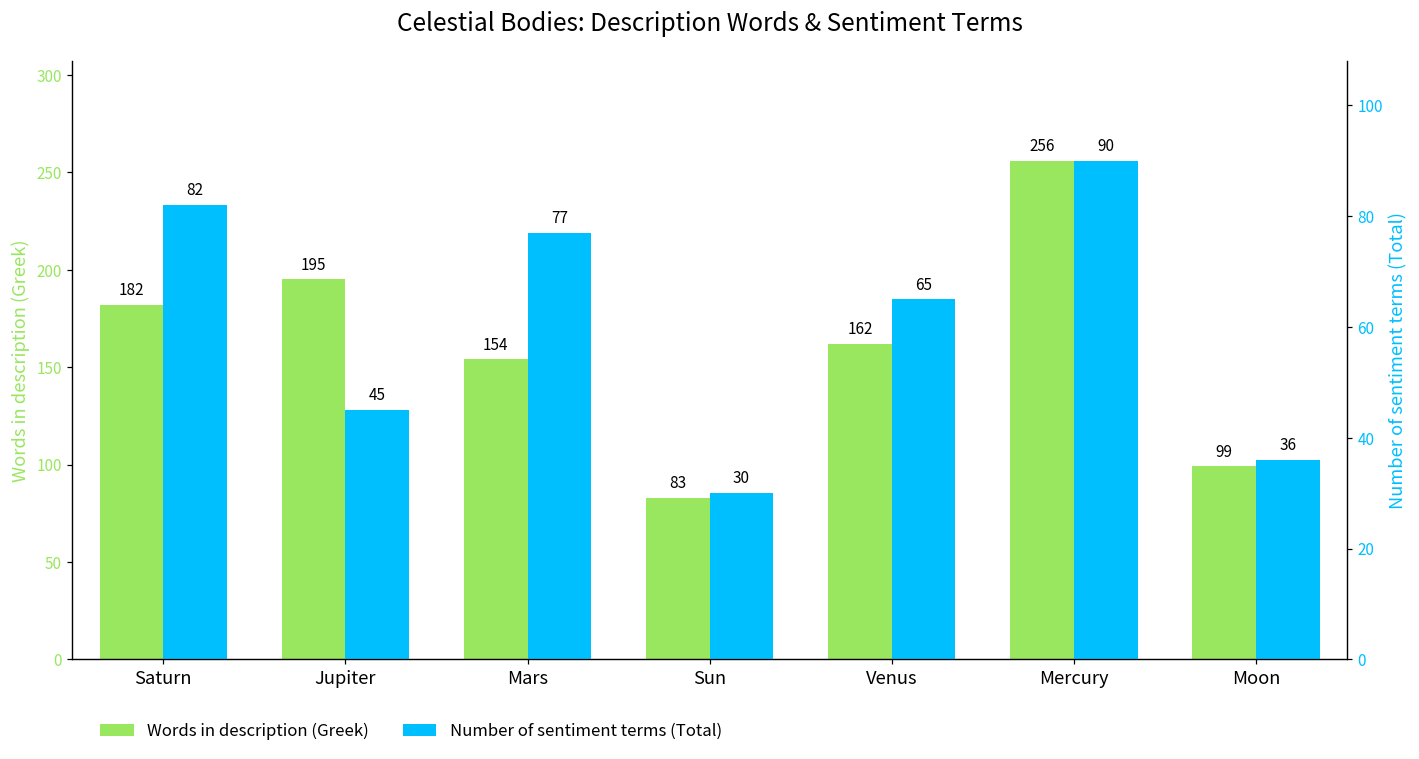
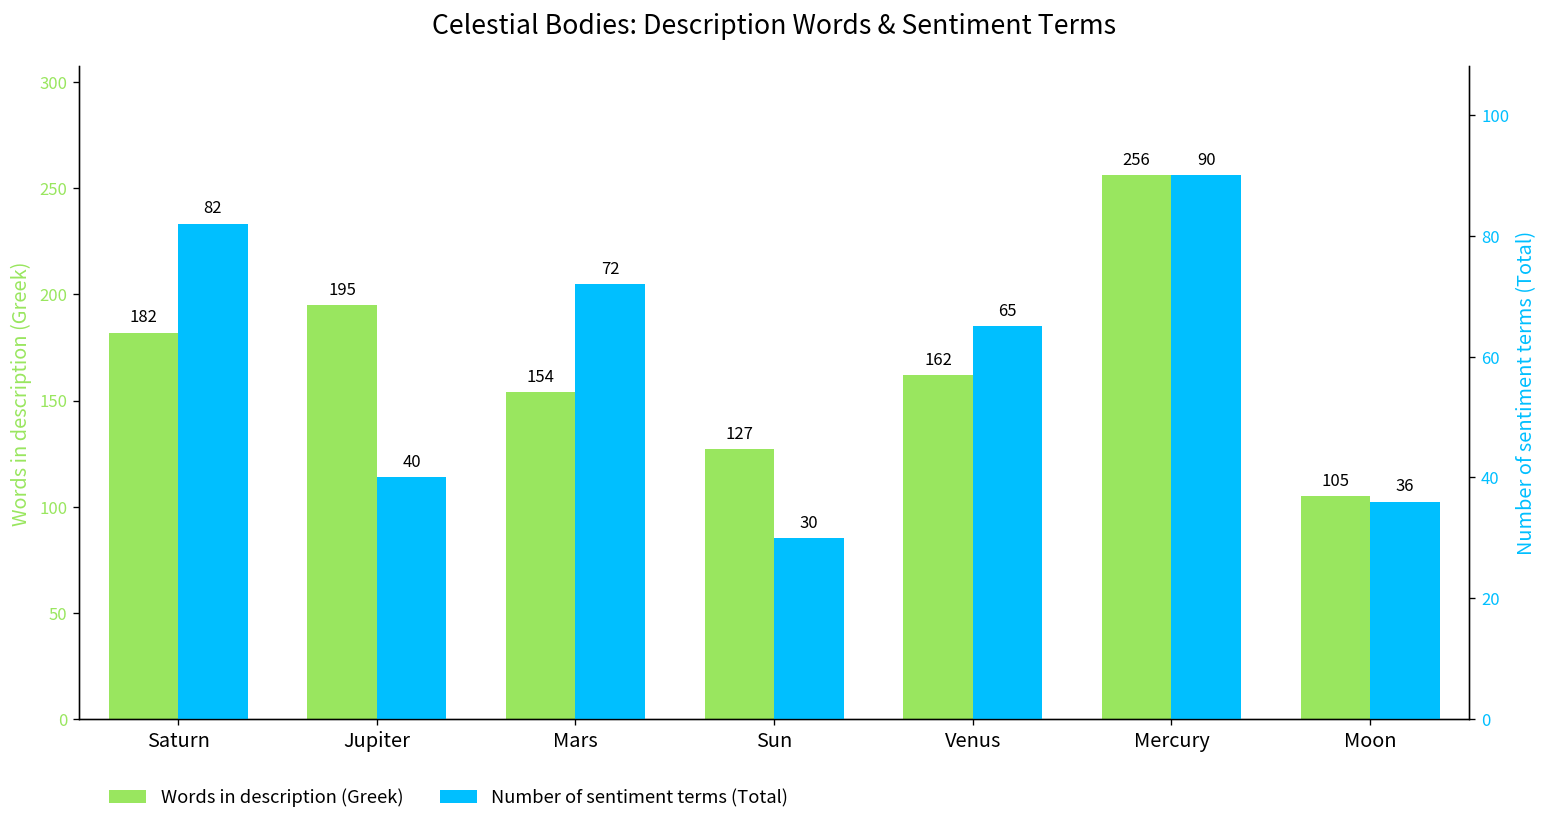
Words in description (Greek), Sun: 83 -> 127
Words in description (Greek), Moon: 99 -> 105
Number of sentiment terms (Total), Jupiter: 45 -> 40
Number of sentiment terms (Total), Mars: 77 -> 72
